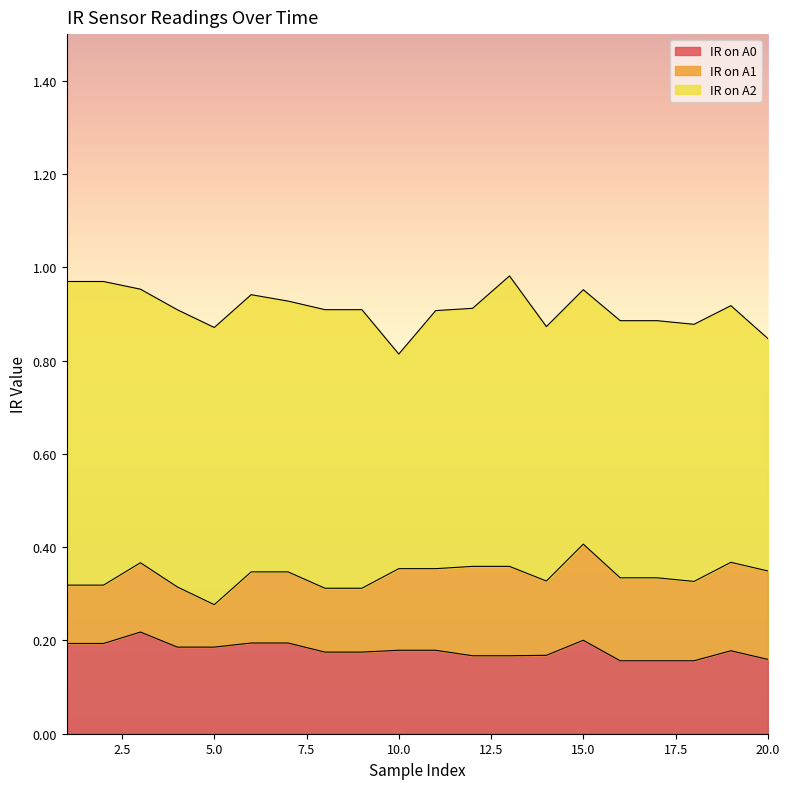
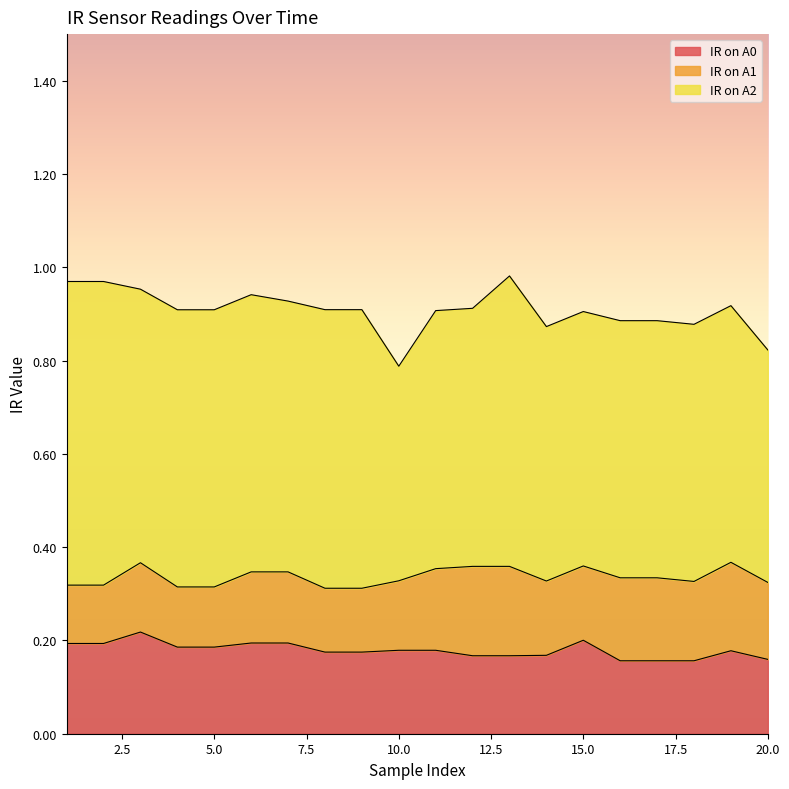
IR on A1, 5.0: 0.09 -> 0.13
IR on A1, 10.0: 0.18 -> 0.15
IR on A1, 15.0: 0.21 -> 0.16
IR on A1, 20.0: 0.19 -> 0.17
